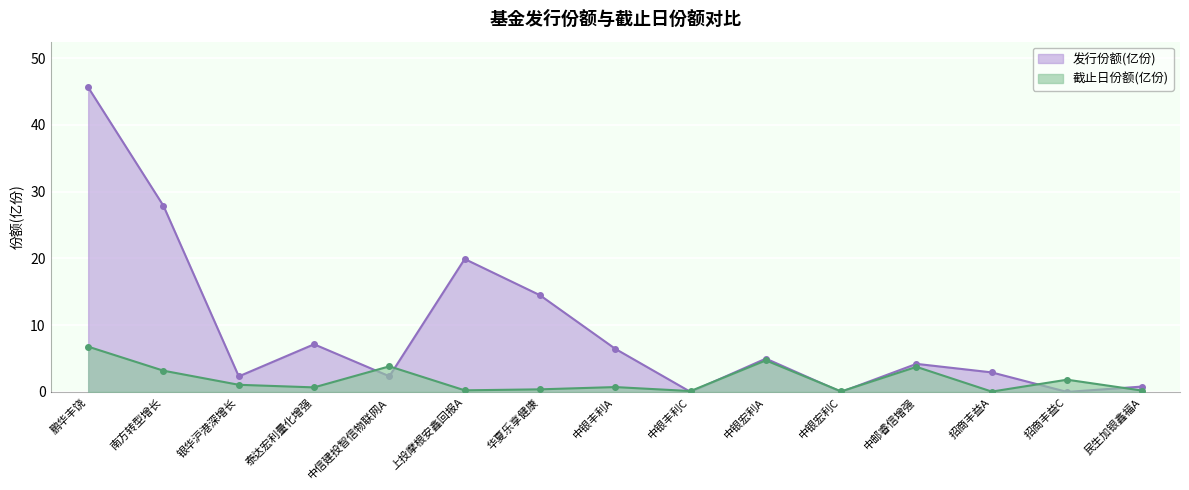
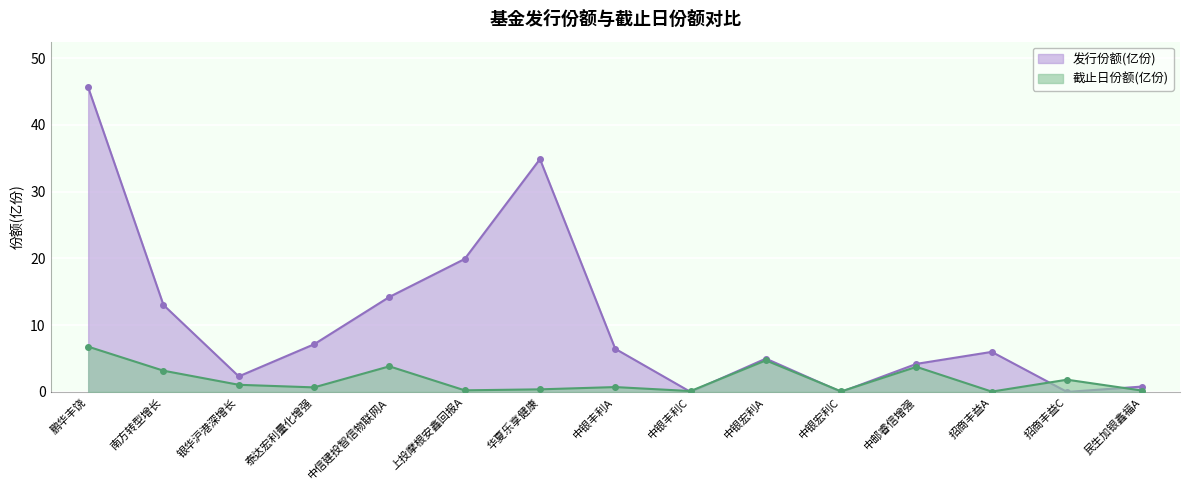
发行份额(亿份), 南方转型增长: 28 -> 13
发行份额(亿份), 中信建投智信物联网A: 2 -> 14
发行份额(亿份), 华夏乐享健康: 14 -> 35
发行份额(亿份), 招商丰益A: 3 -> 6
